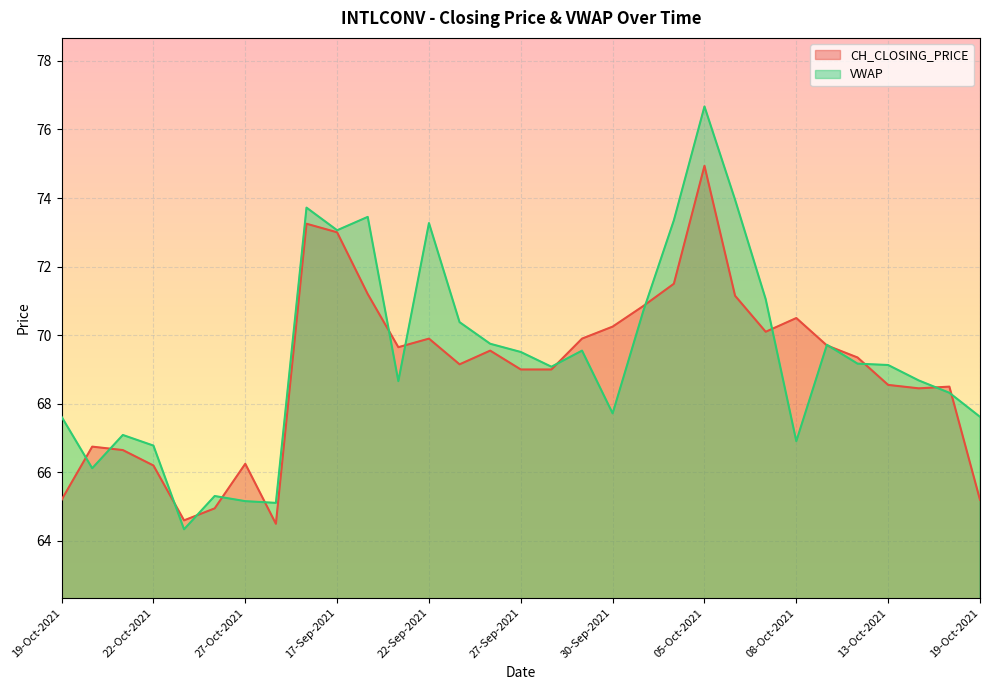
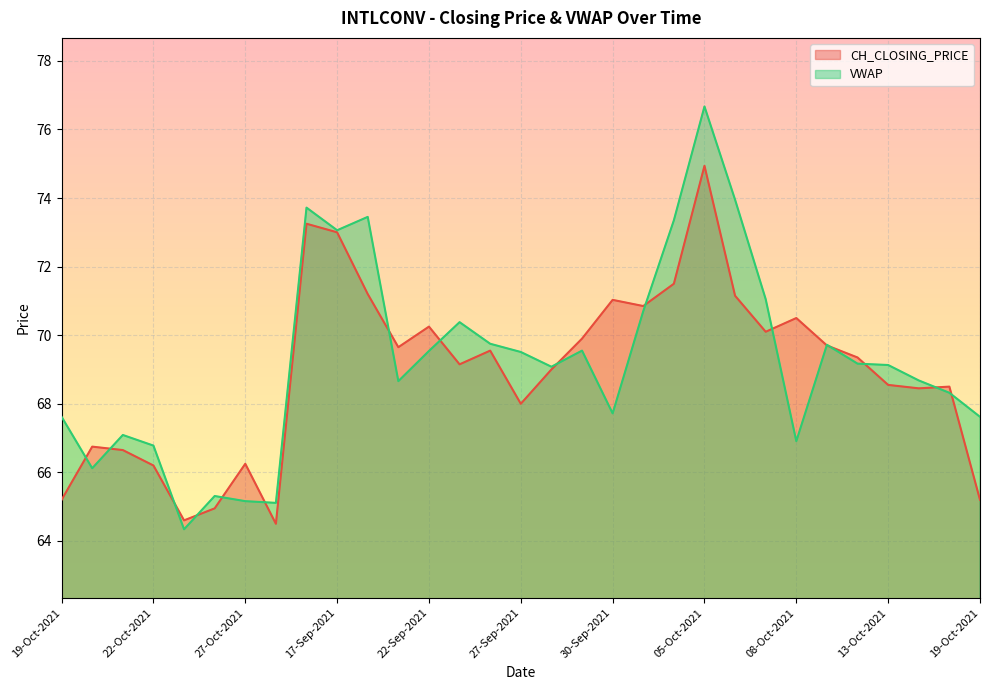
CH_CLOSING_PRICE, 22-Sep-2021: 69.9 -> 70.3
VWAP, 22-Sep-2021: 73.3 -> 69.5
CH_CLOSING_PRICE, 27-Sep-2021: 69 -> 68
CH_CLOSING_PRICE, 30-Sep-2021: 70.3 -> 71.0
